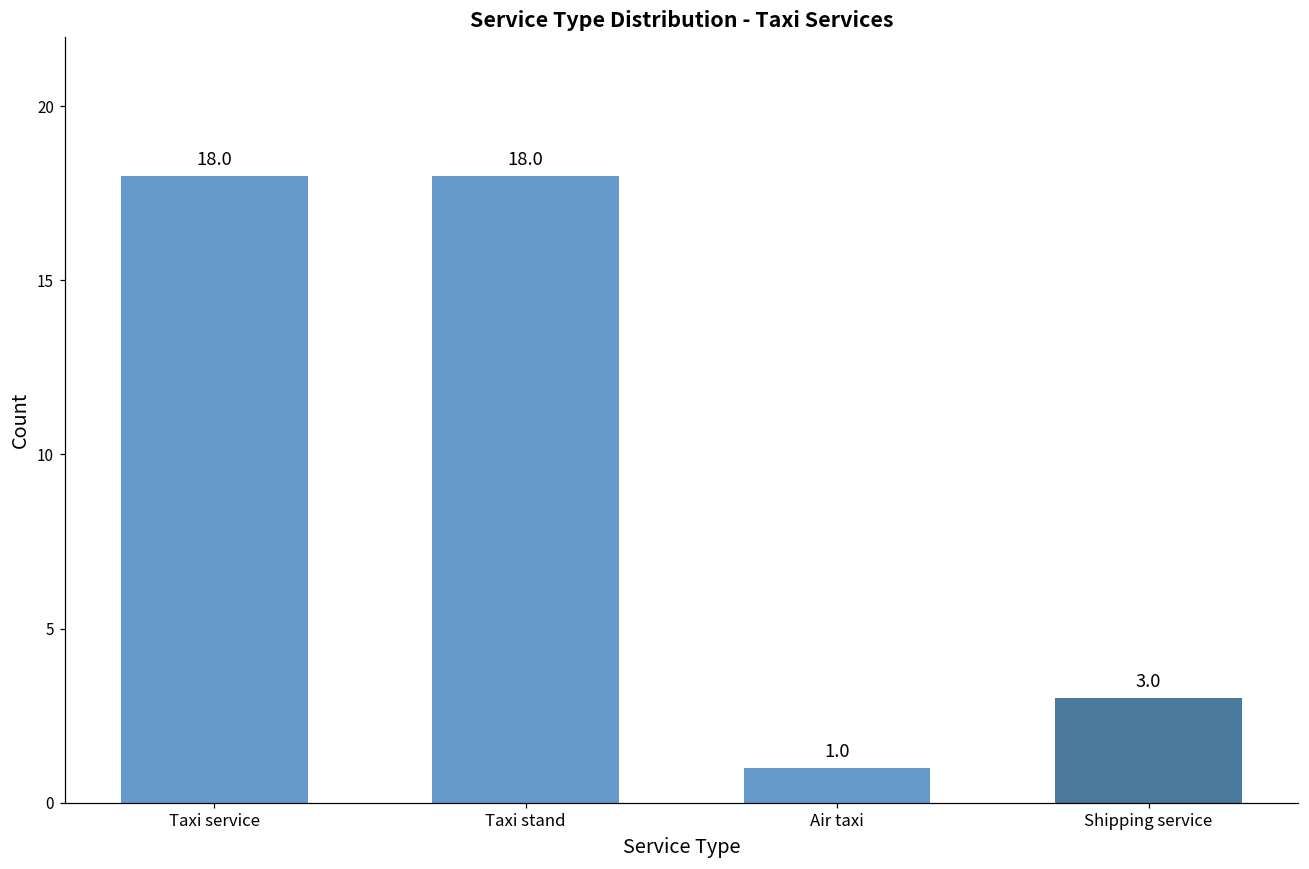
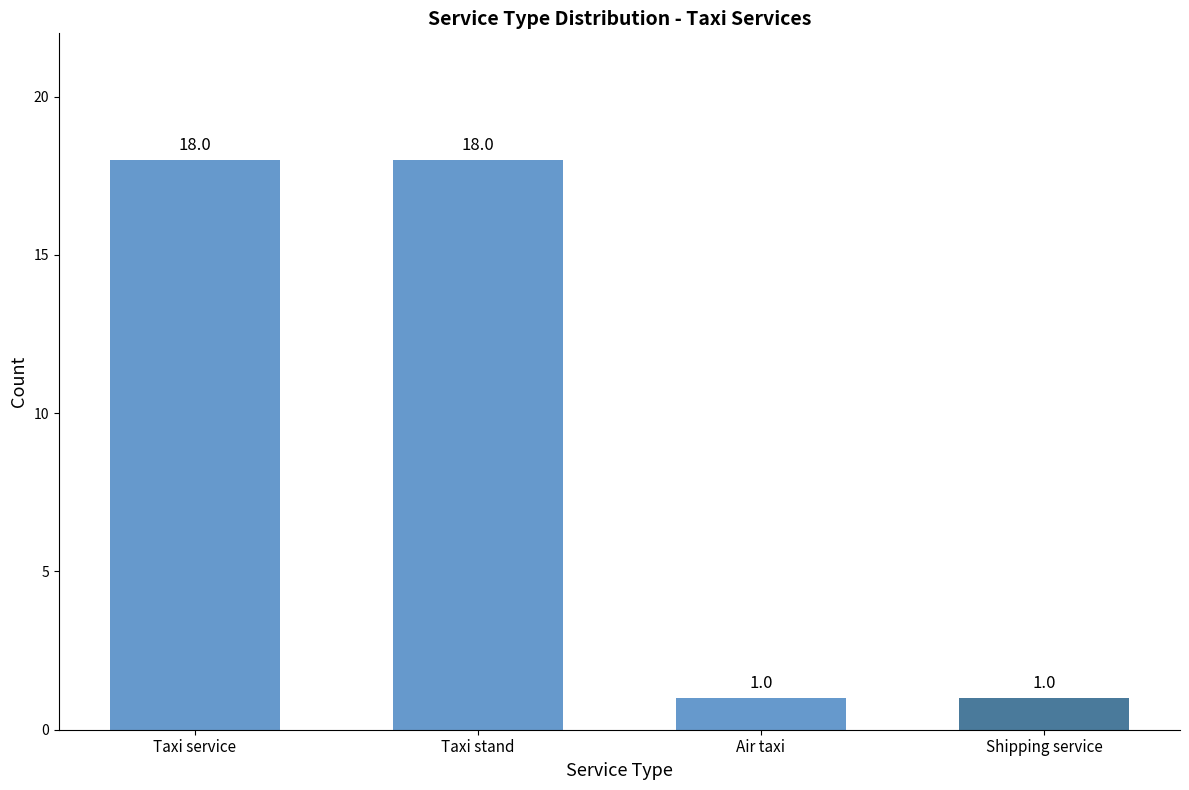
Shipping service: 3.0 -> 1.0
